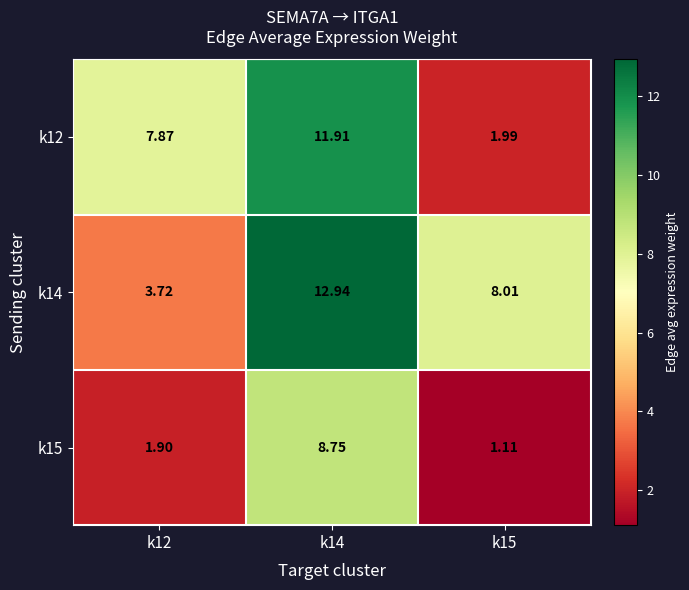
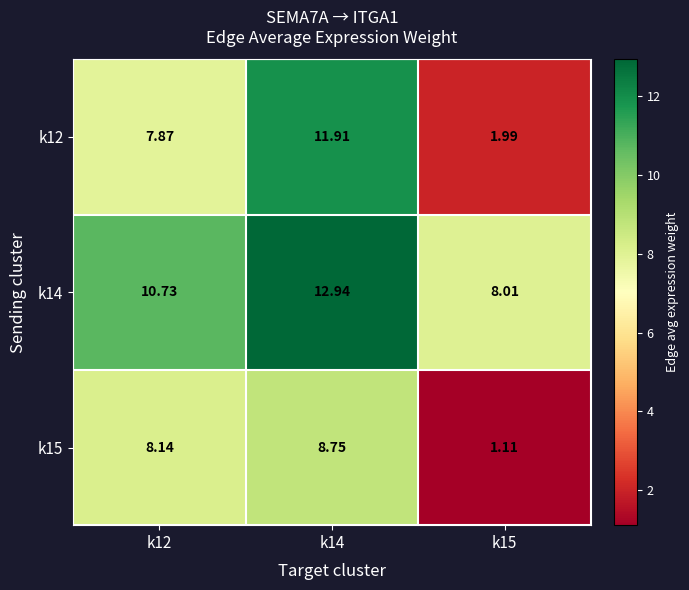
k14, k12: 3.72 -> 10.73
k15, k12: 1.90 -> 8.14
